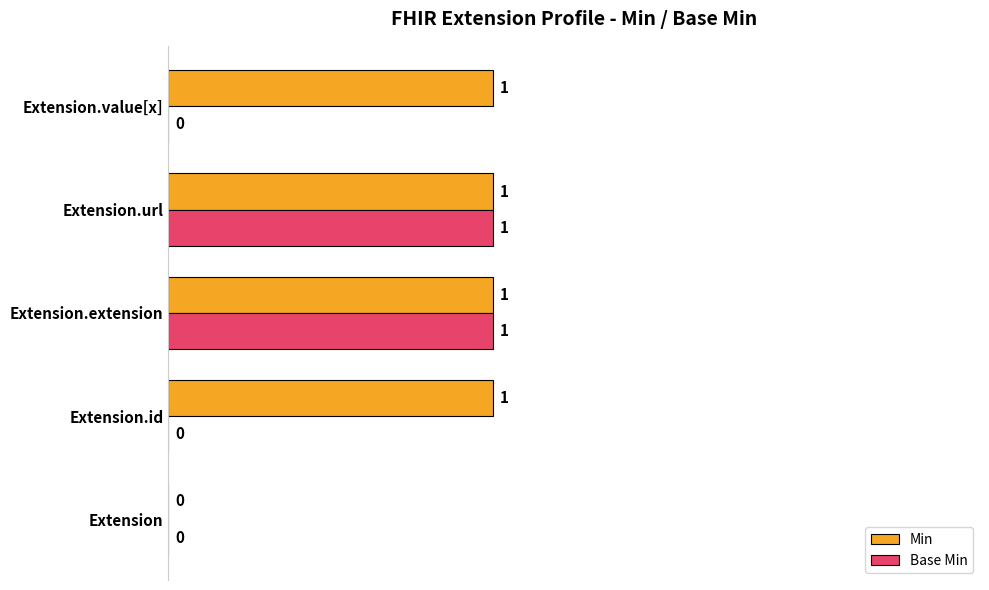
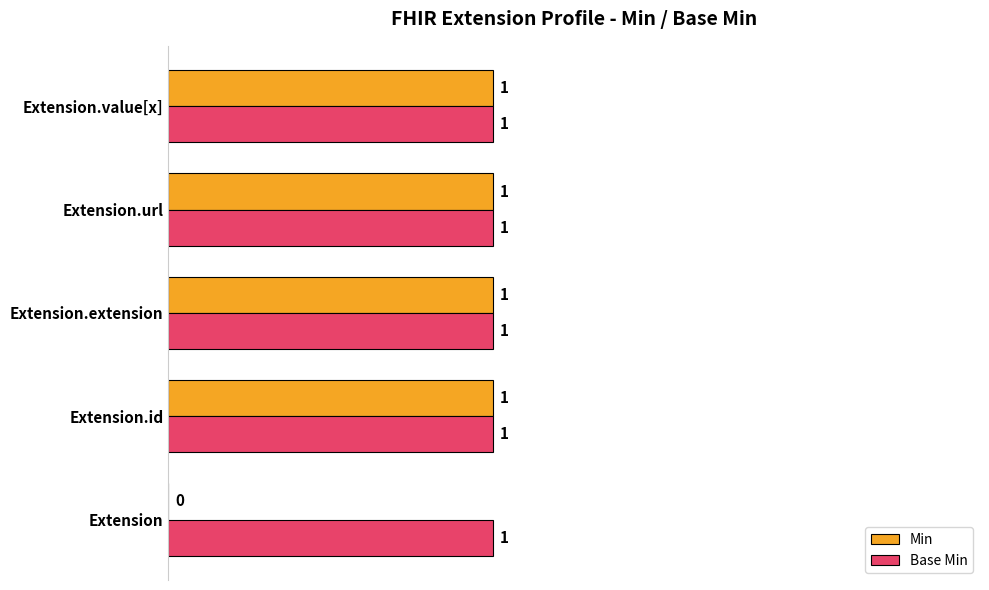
Base Min, Extension.value[x]: 0 -> 1
Base Min, Extension.id: 0 -> 1
Base Min, Extension: 0 -> 1
